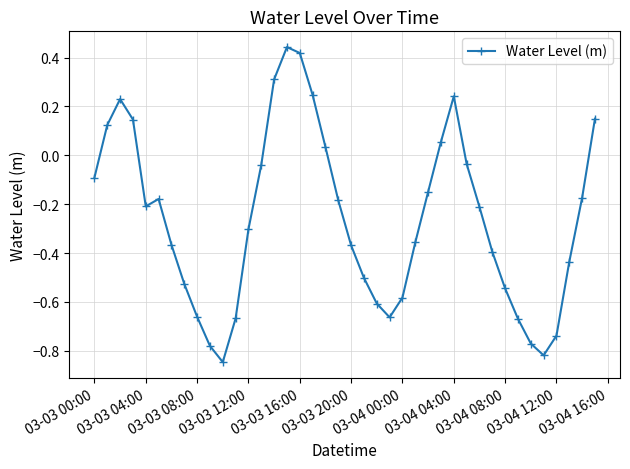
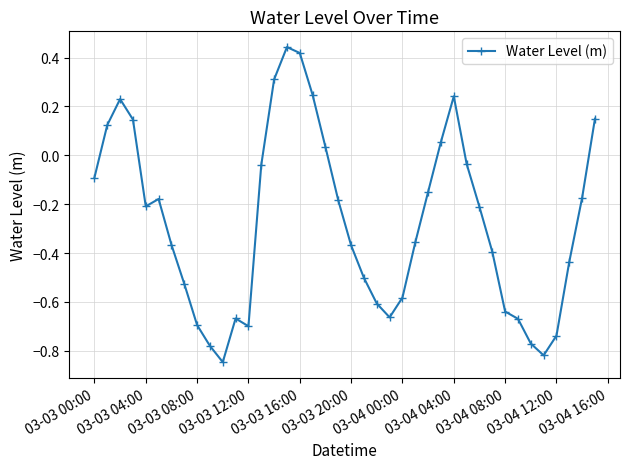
03-03 08:00: -0.66 -> -0.69
03-03 12:00: -0.30 -> -0.70
03-04 08:00: -0.54 -> -0.64
